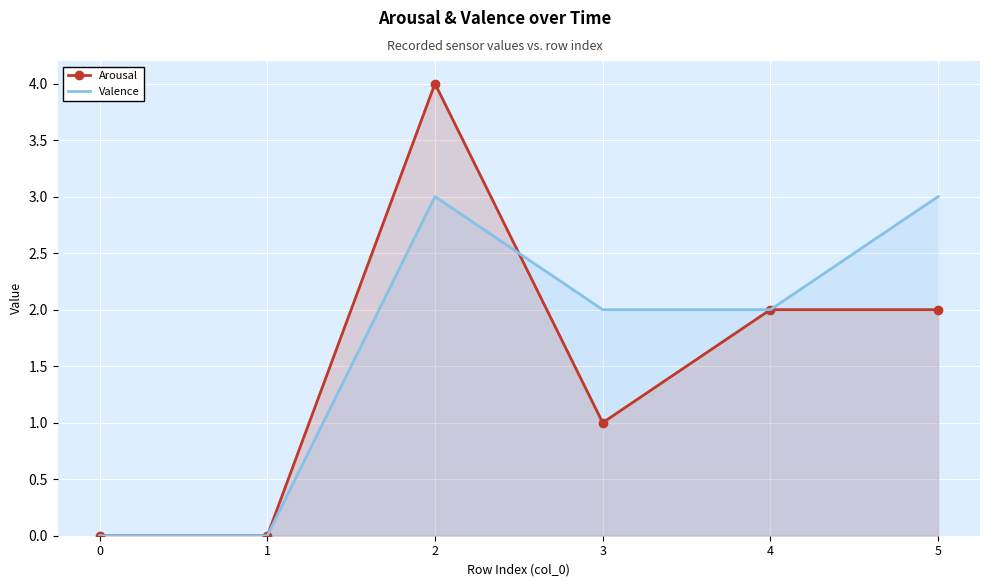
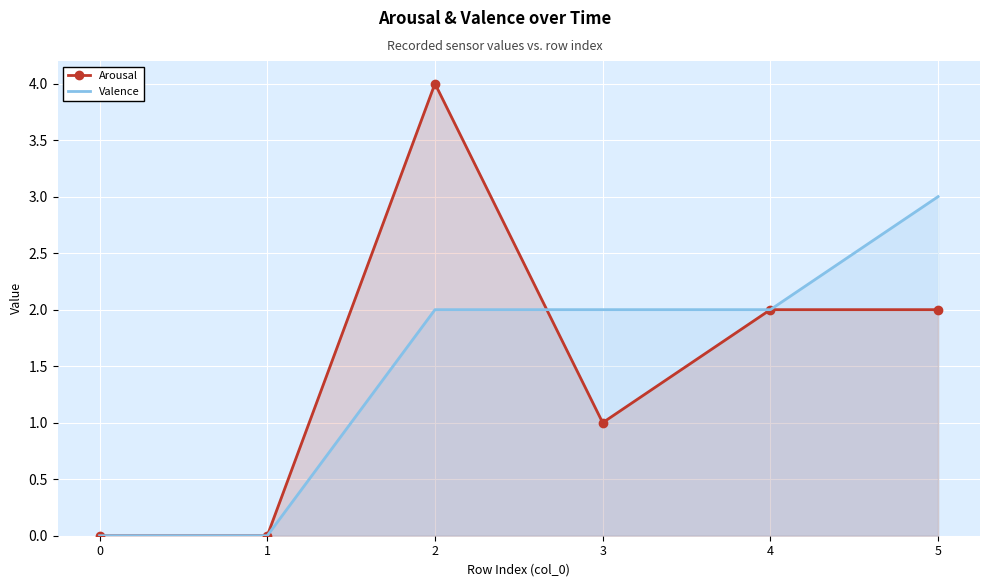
Valence, 2: 3 -> 2
